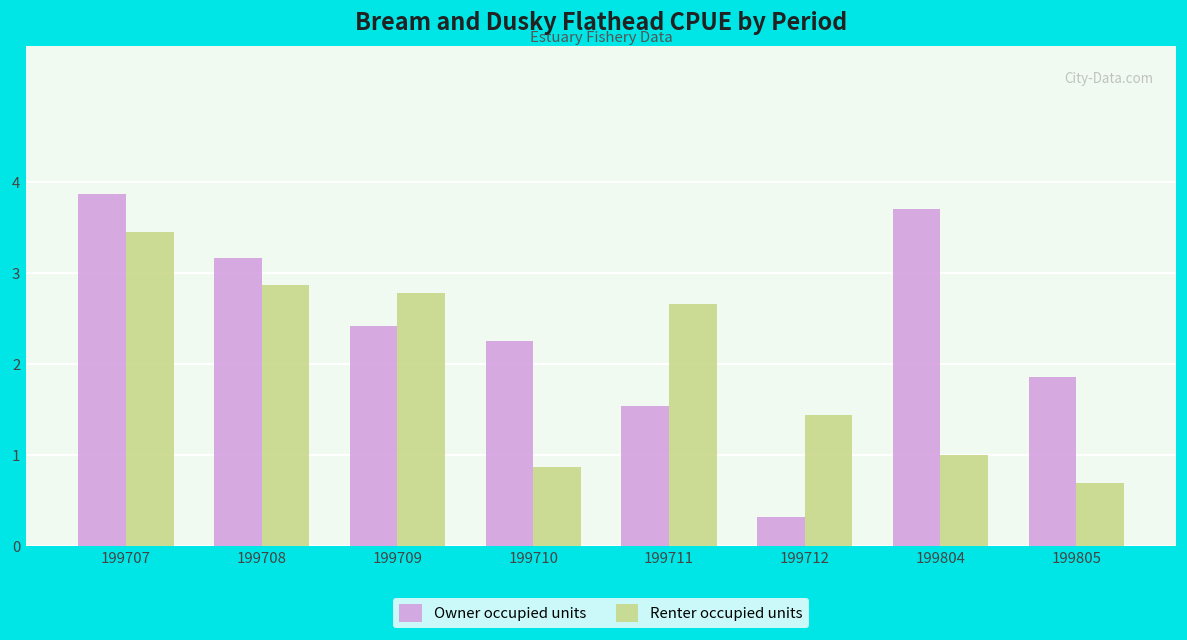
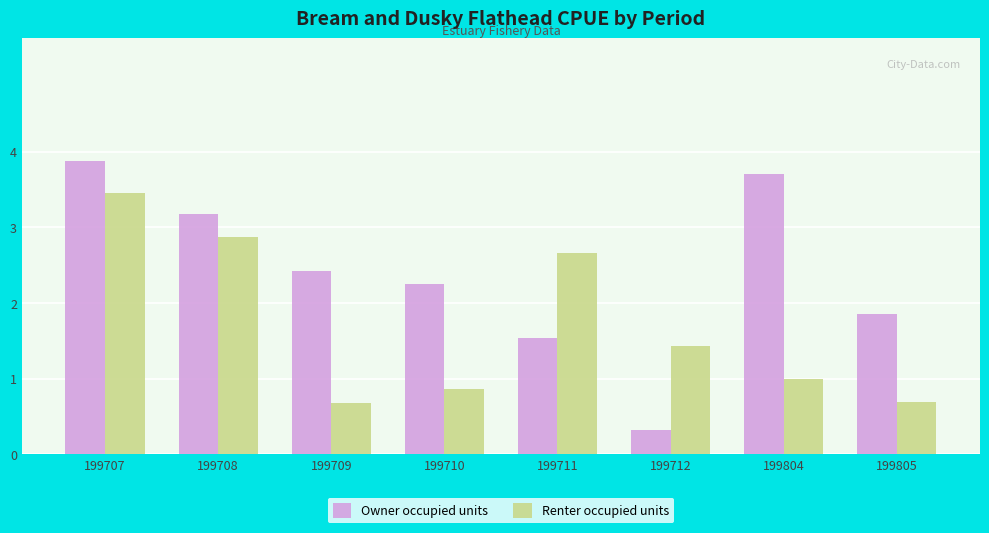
Renter occupied units, 199709: 2.8 -> 0.7
